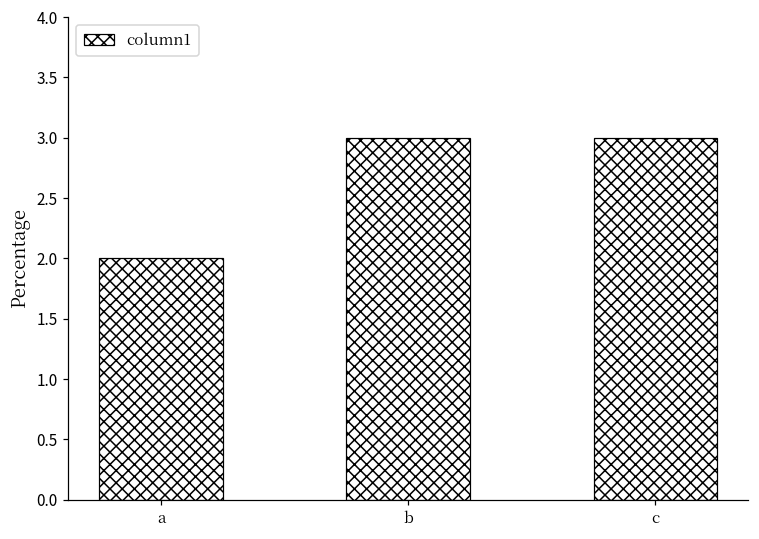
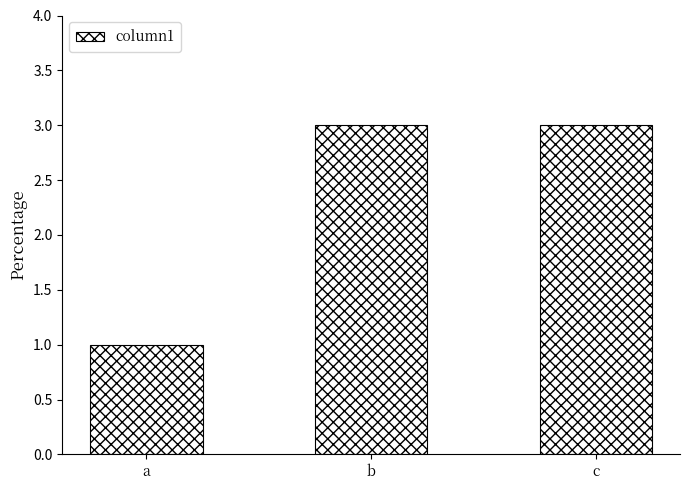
a: 2 -> 1
